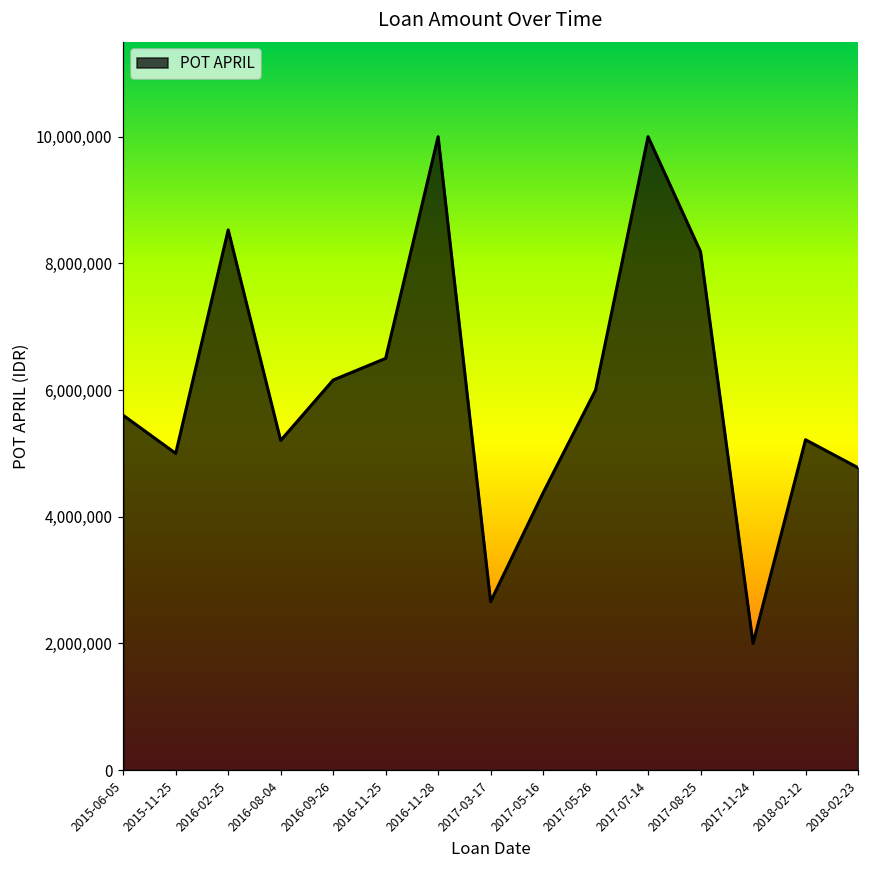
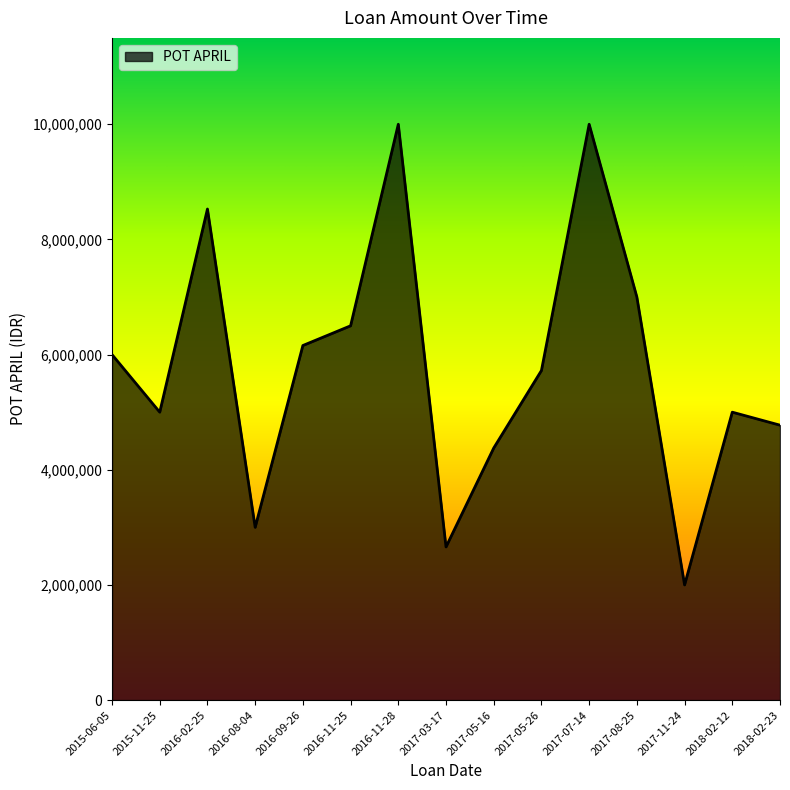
2015-06-05: 5,600,000 -> 6,000,000
2016-08-04: 5,200,000 -> 3,000,000
2017-05-26: 6,000,000 -> 5,700,000
2017-08-25: 8,200,000 -> 7,000,000
2018-02-12: 5,200,000 -> 5,000,000
